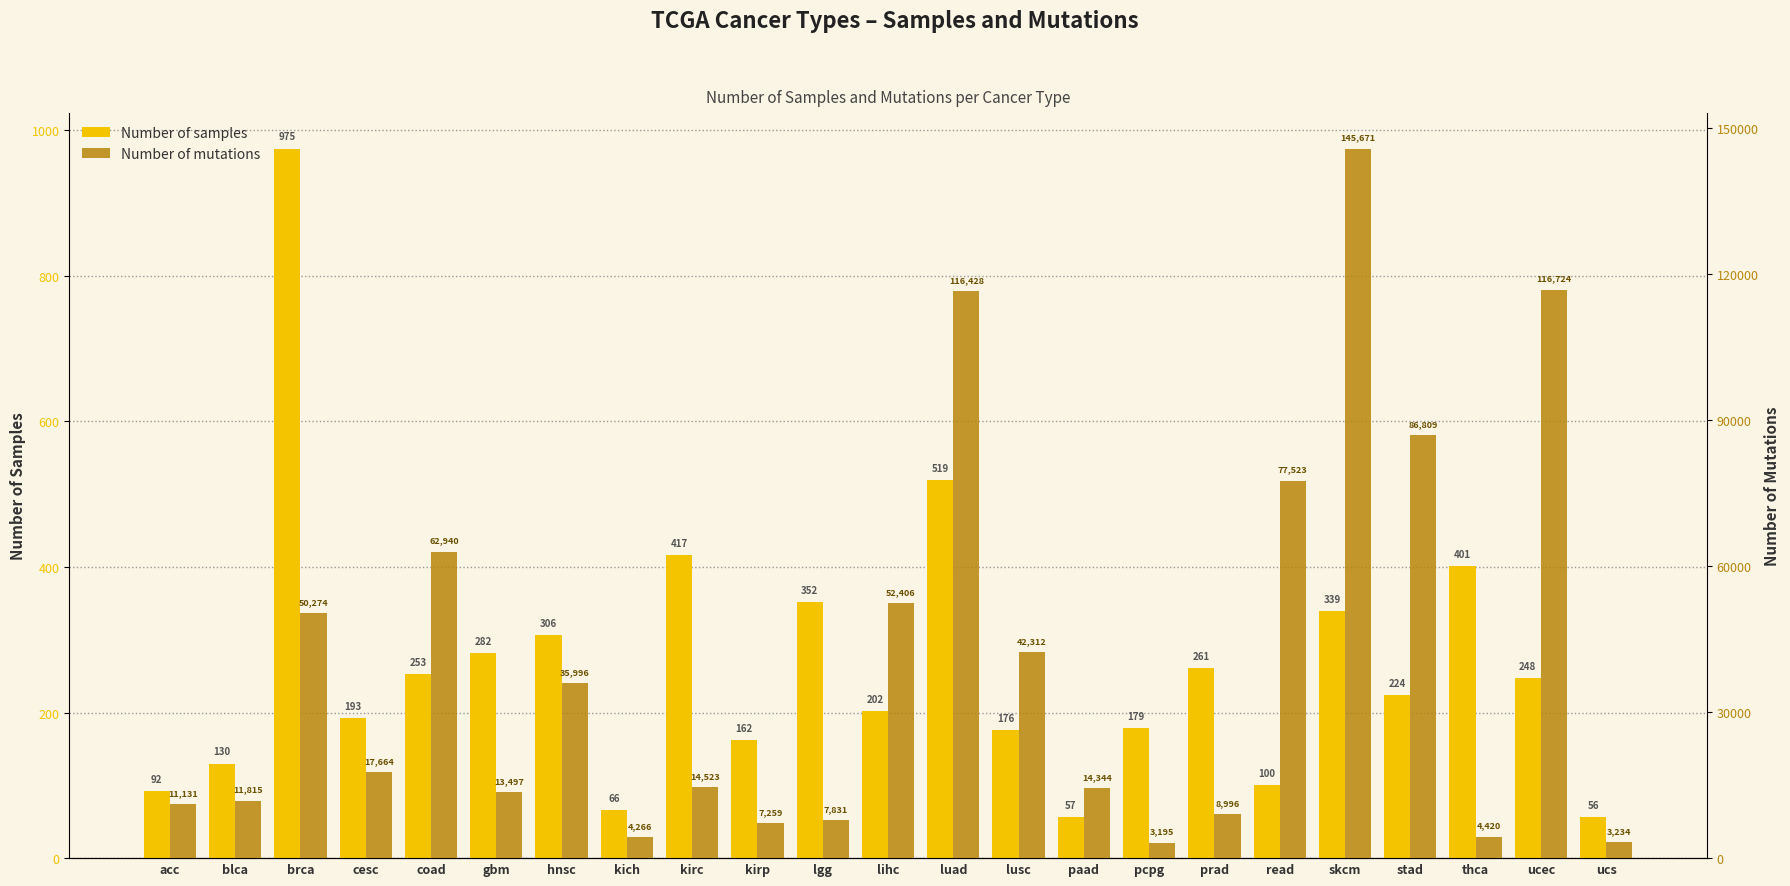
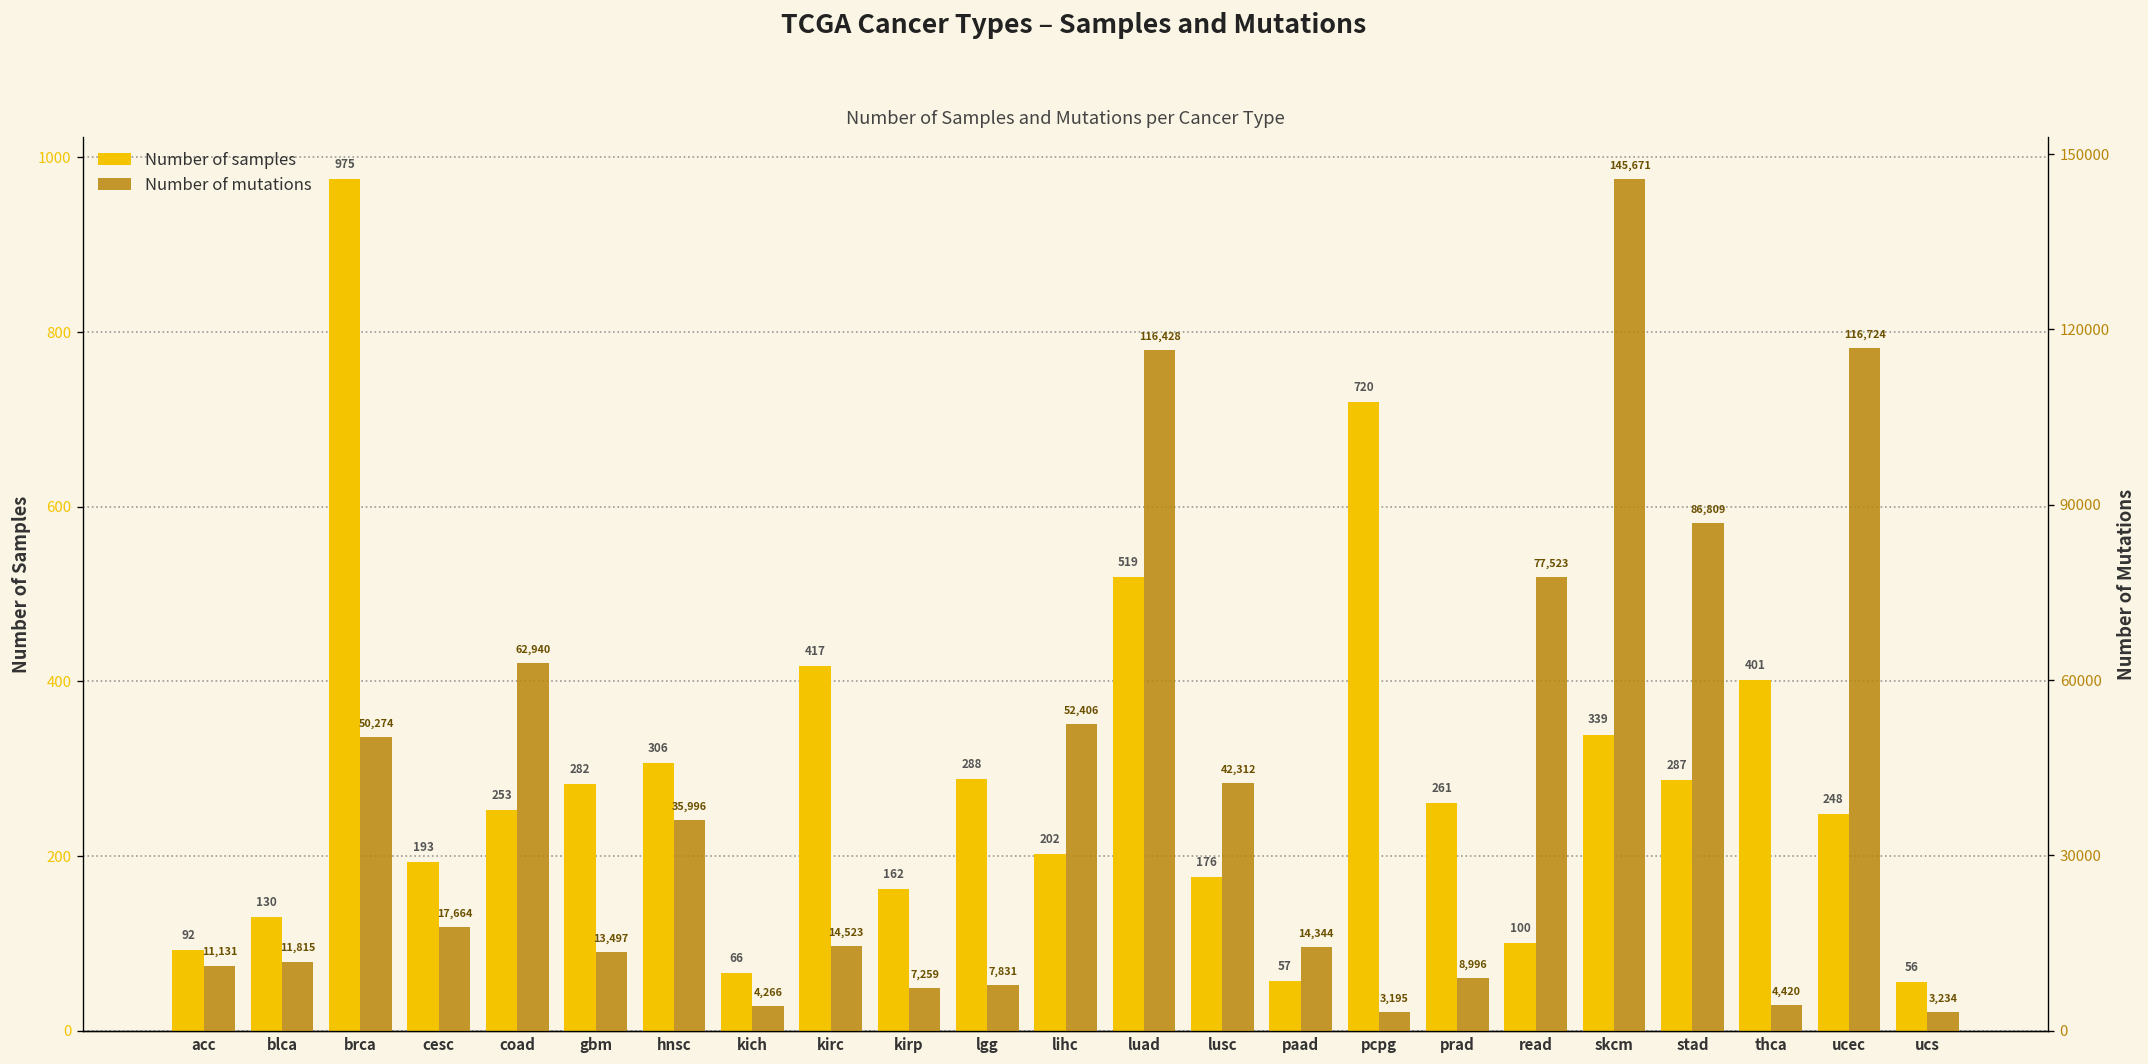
Number of samples, lgg: 352 -> 288
Number of samples, pcpg: 179 -> 720
Number of samples, stad: 224 -> 287
